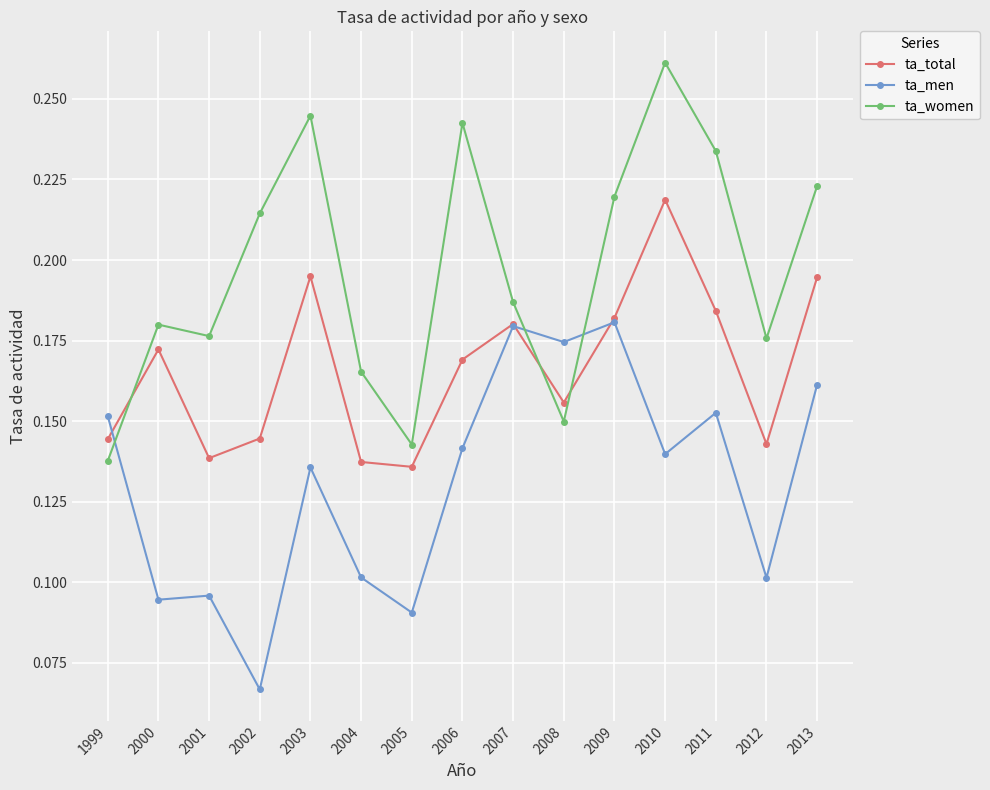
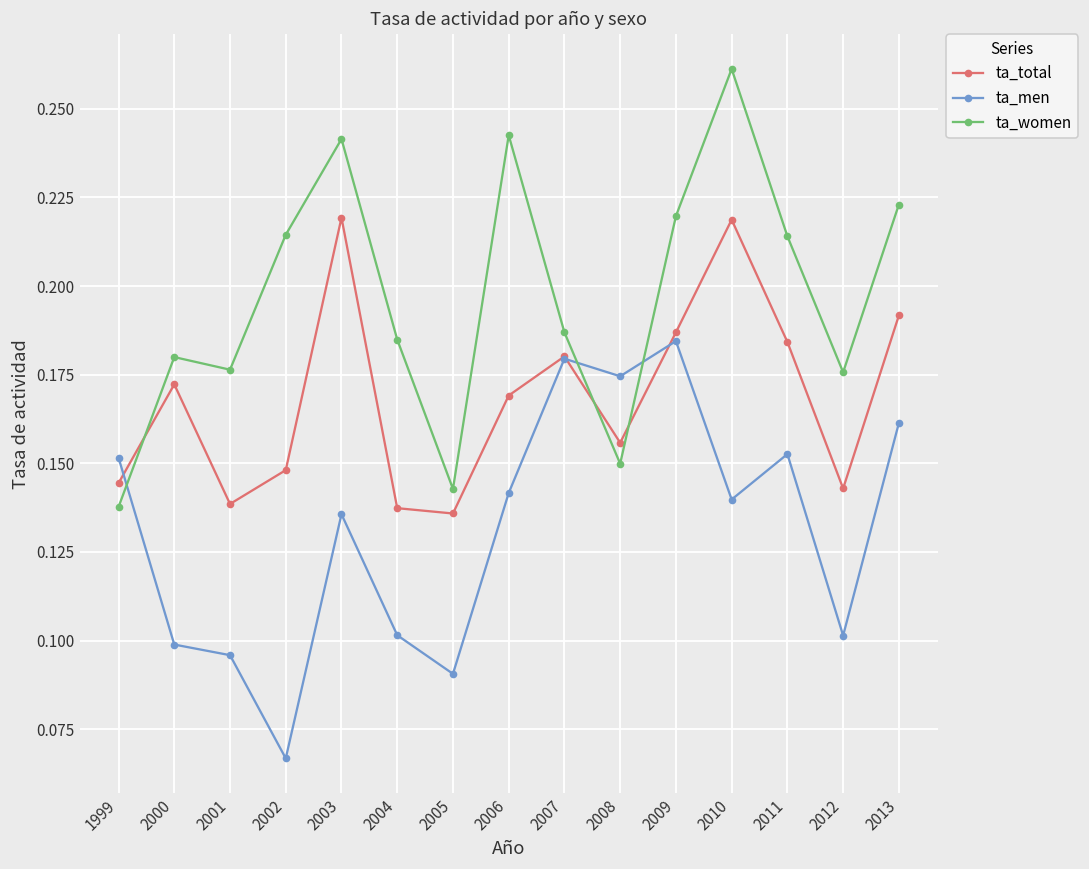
ta_men, 2000: 0.095 -> 0.099
ta_total, 2002: 0.145 -> 0.148
ta_total, 2003: 0.195 -> 0.219
ta_women, 2003: 0.245 -> 0.241
ta_women, 2004: 0.165 -> 0.185
ta_total, 2009: 0.182 -> 0.187
ta_men, 2009: 0.181 -> 0.184
ta_women, 2011: 0.234 -> 0.214
ta_total, 2013: 0.195 -> 0.192
